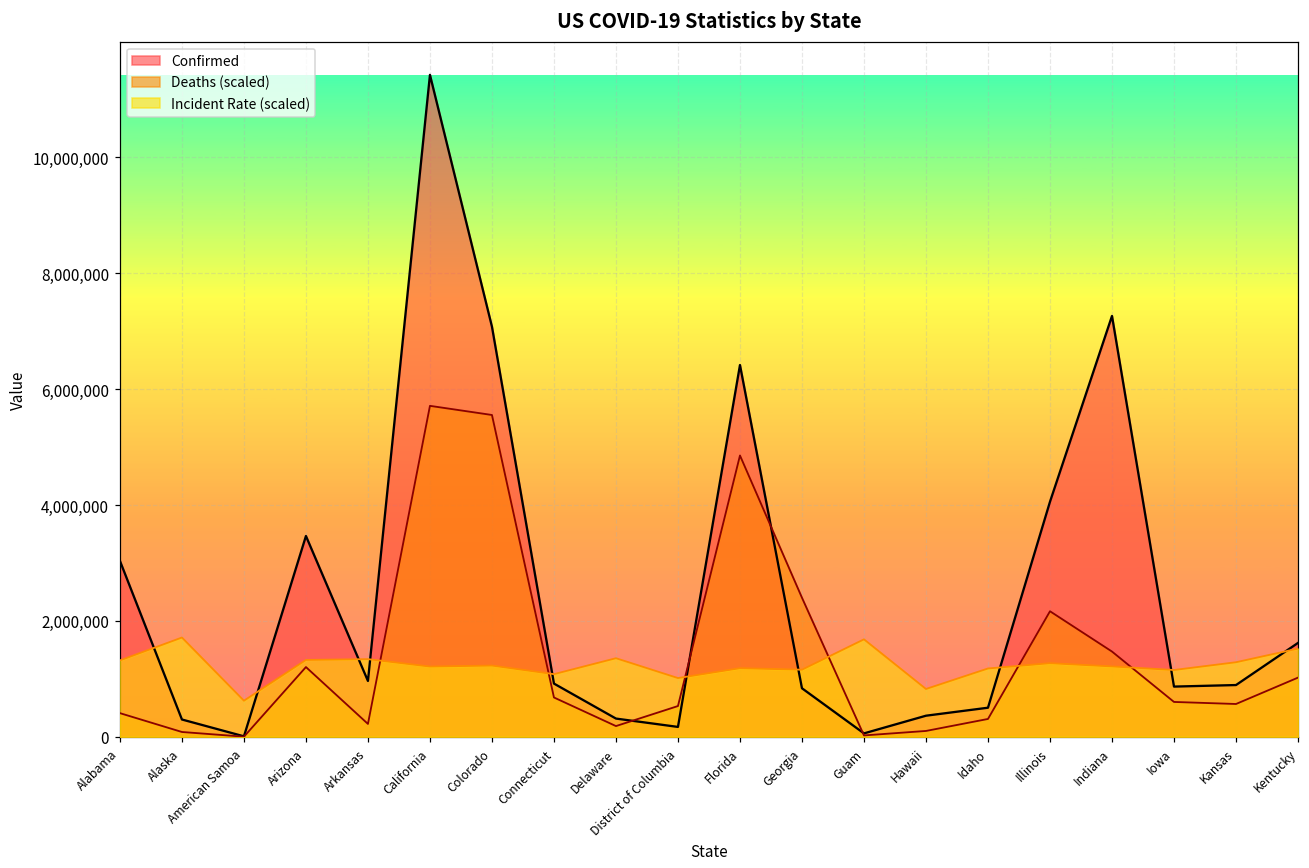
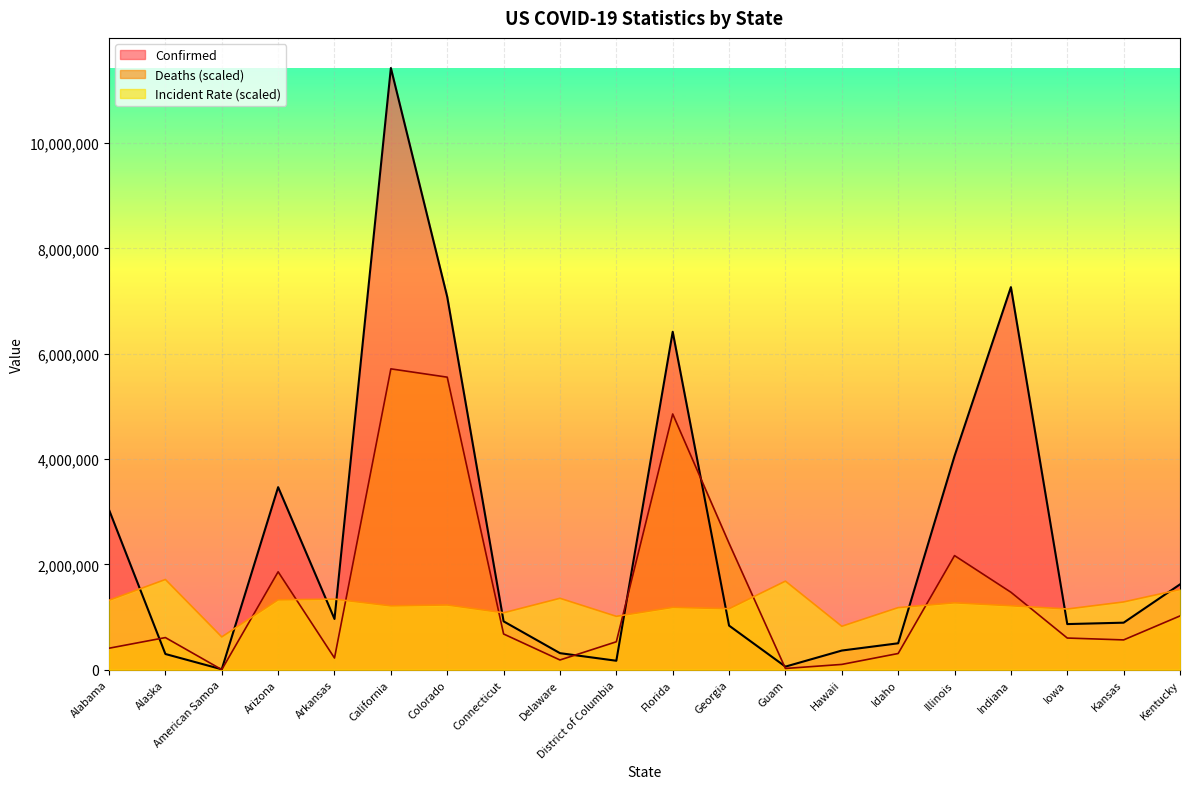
Deaths (scaled), Alaska: 100,000 -> 600,000
Deaths (scaled), Arizona: 1,200,000 -> 1,900,000
